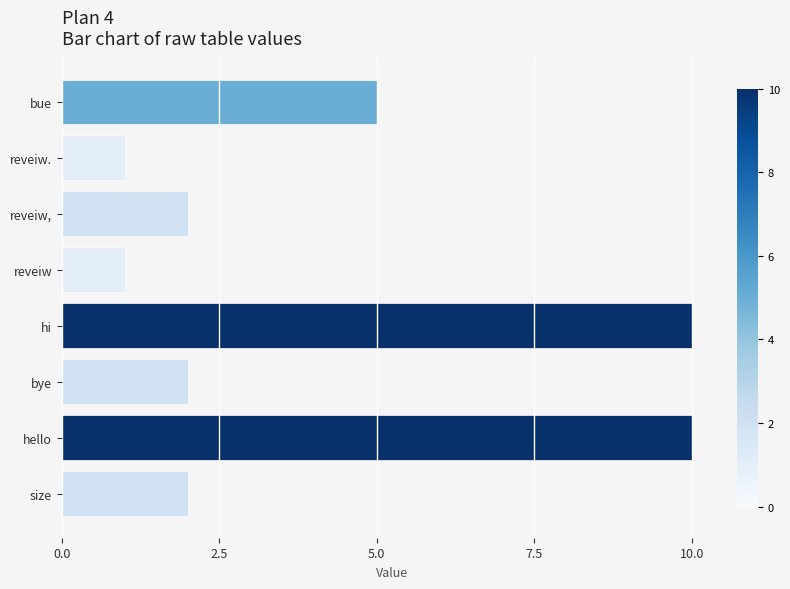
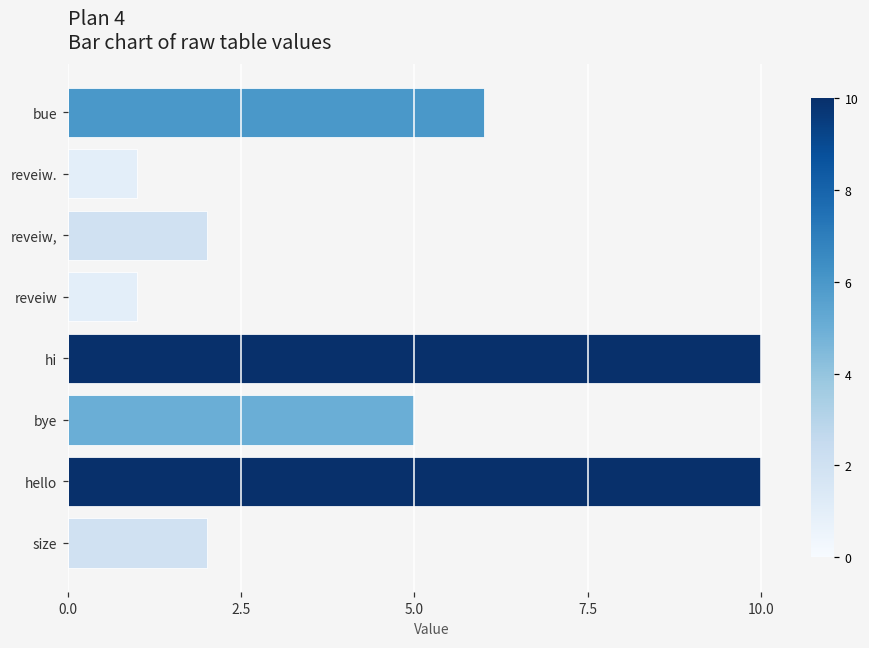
bue: 5 -> 6
bye: 2 -> 5
